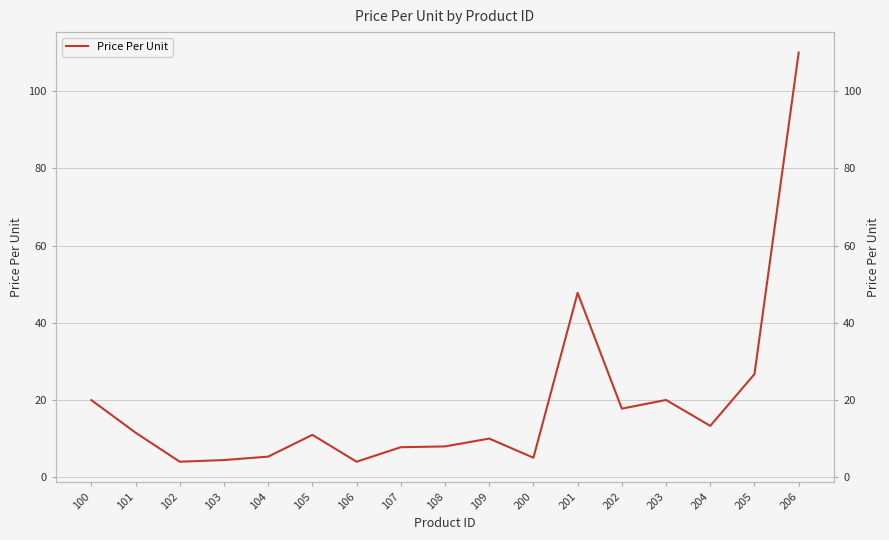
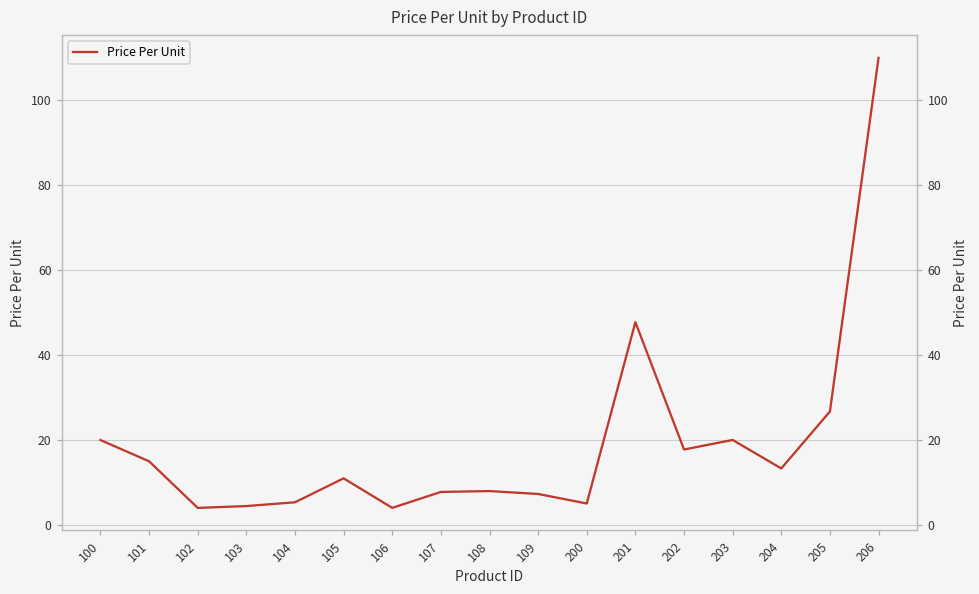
101: 12 -> 15
109: 10 -> 7
